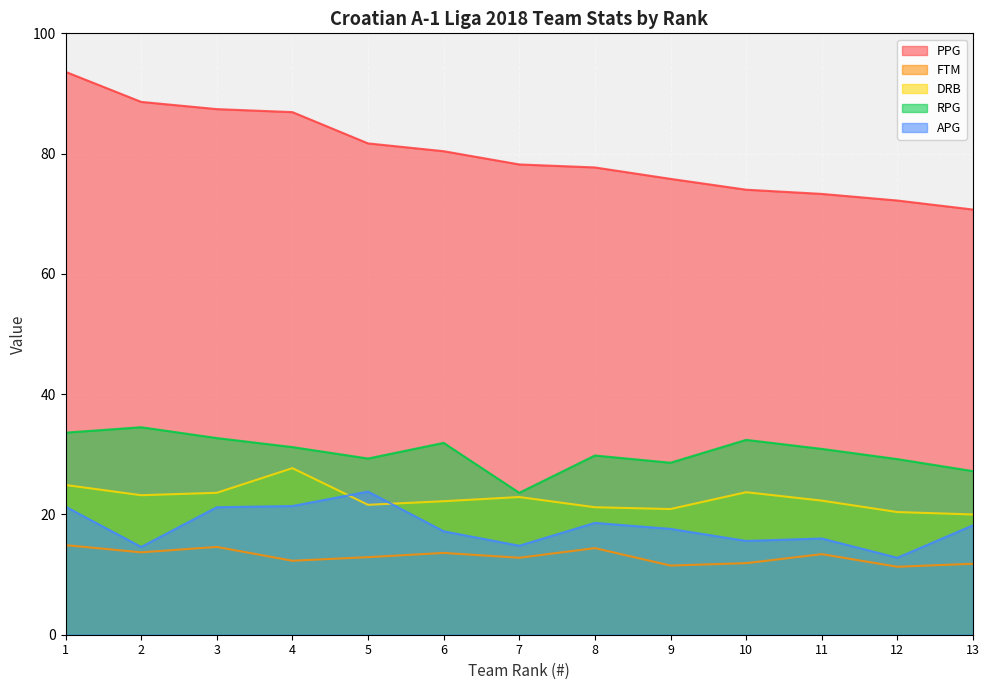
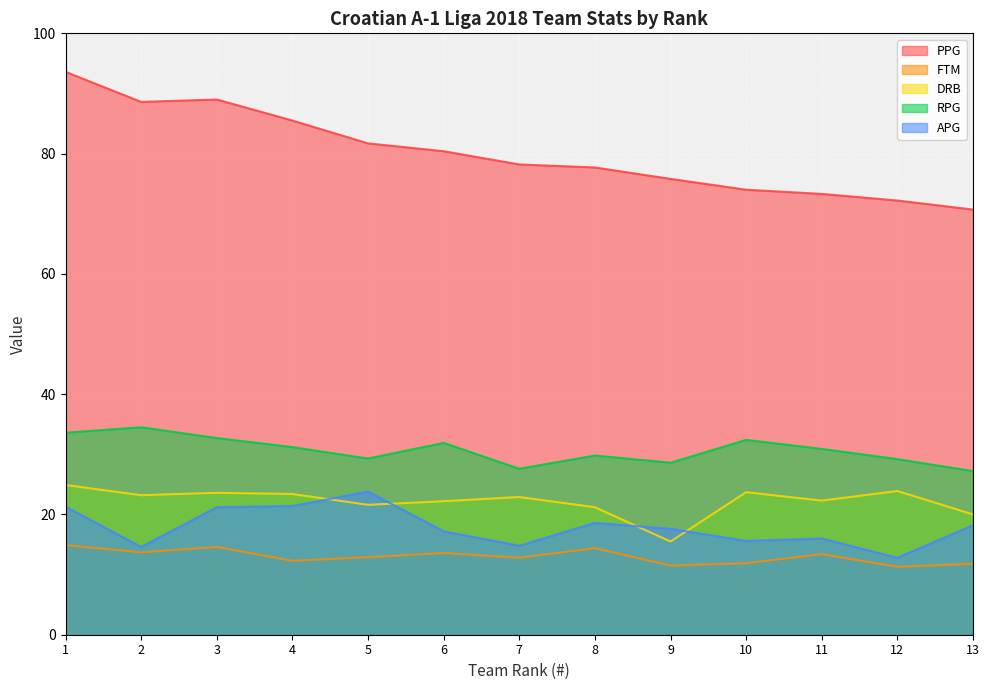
PPG, 3: 87 -> 89
PPG, 4: 87 -> 86
DRB, 4: 28 -> 23
RPG, 7: 24 -> 28
DRB, 9: 21 -> 16
DRB, 12: 20 -> 24
